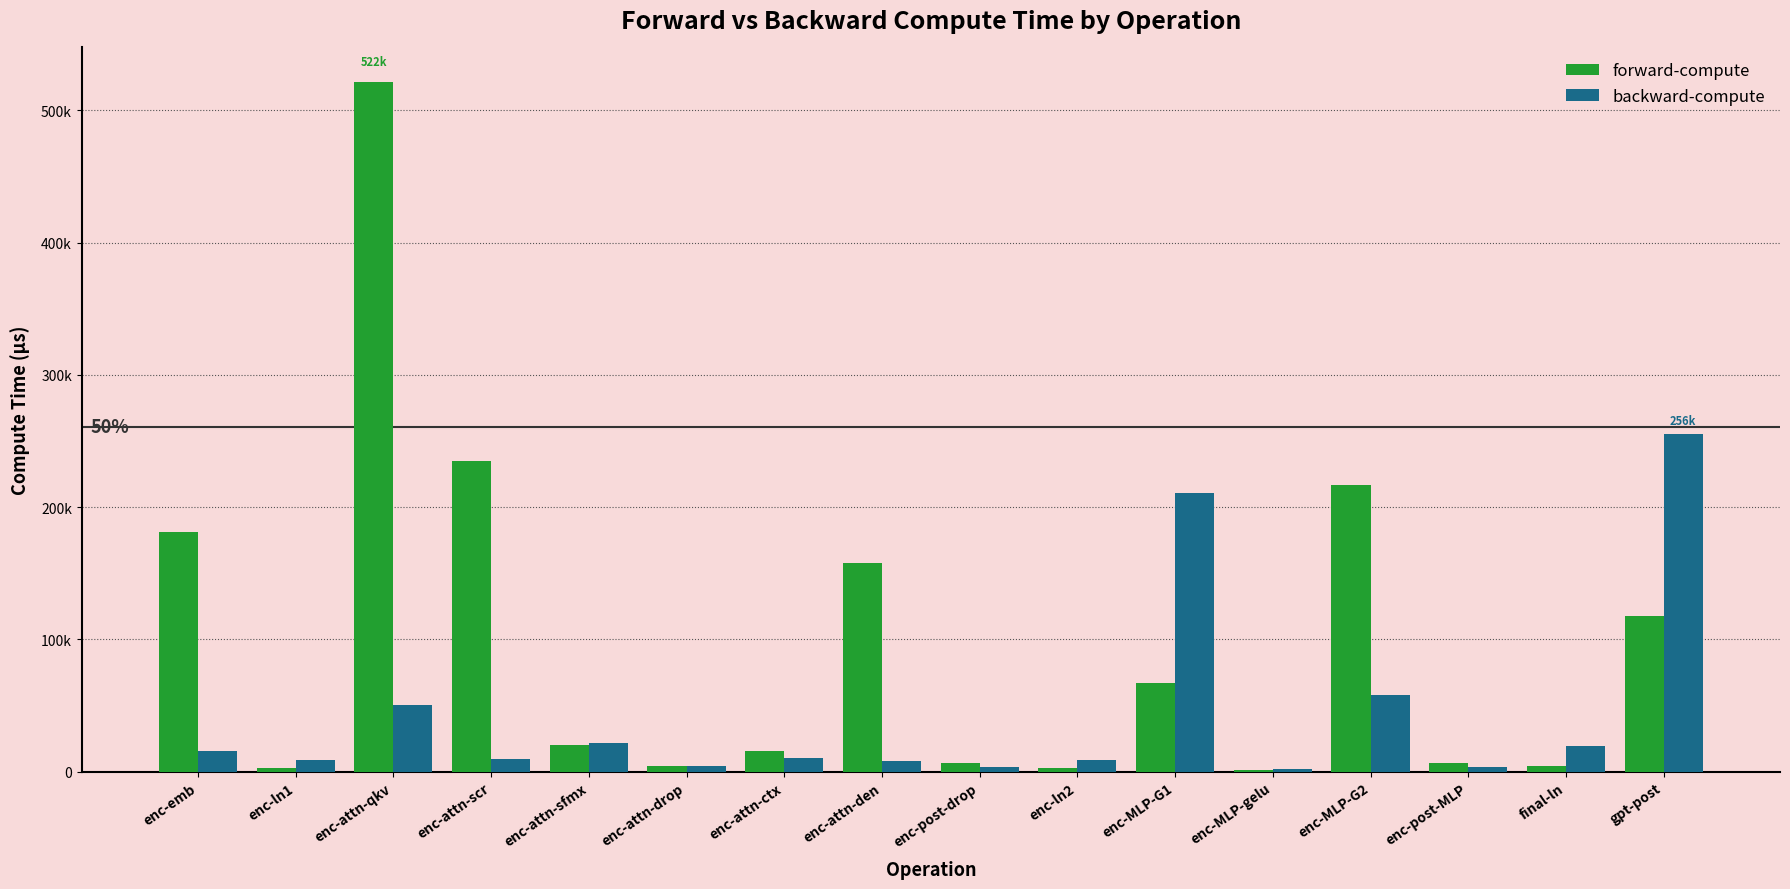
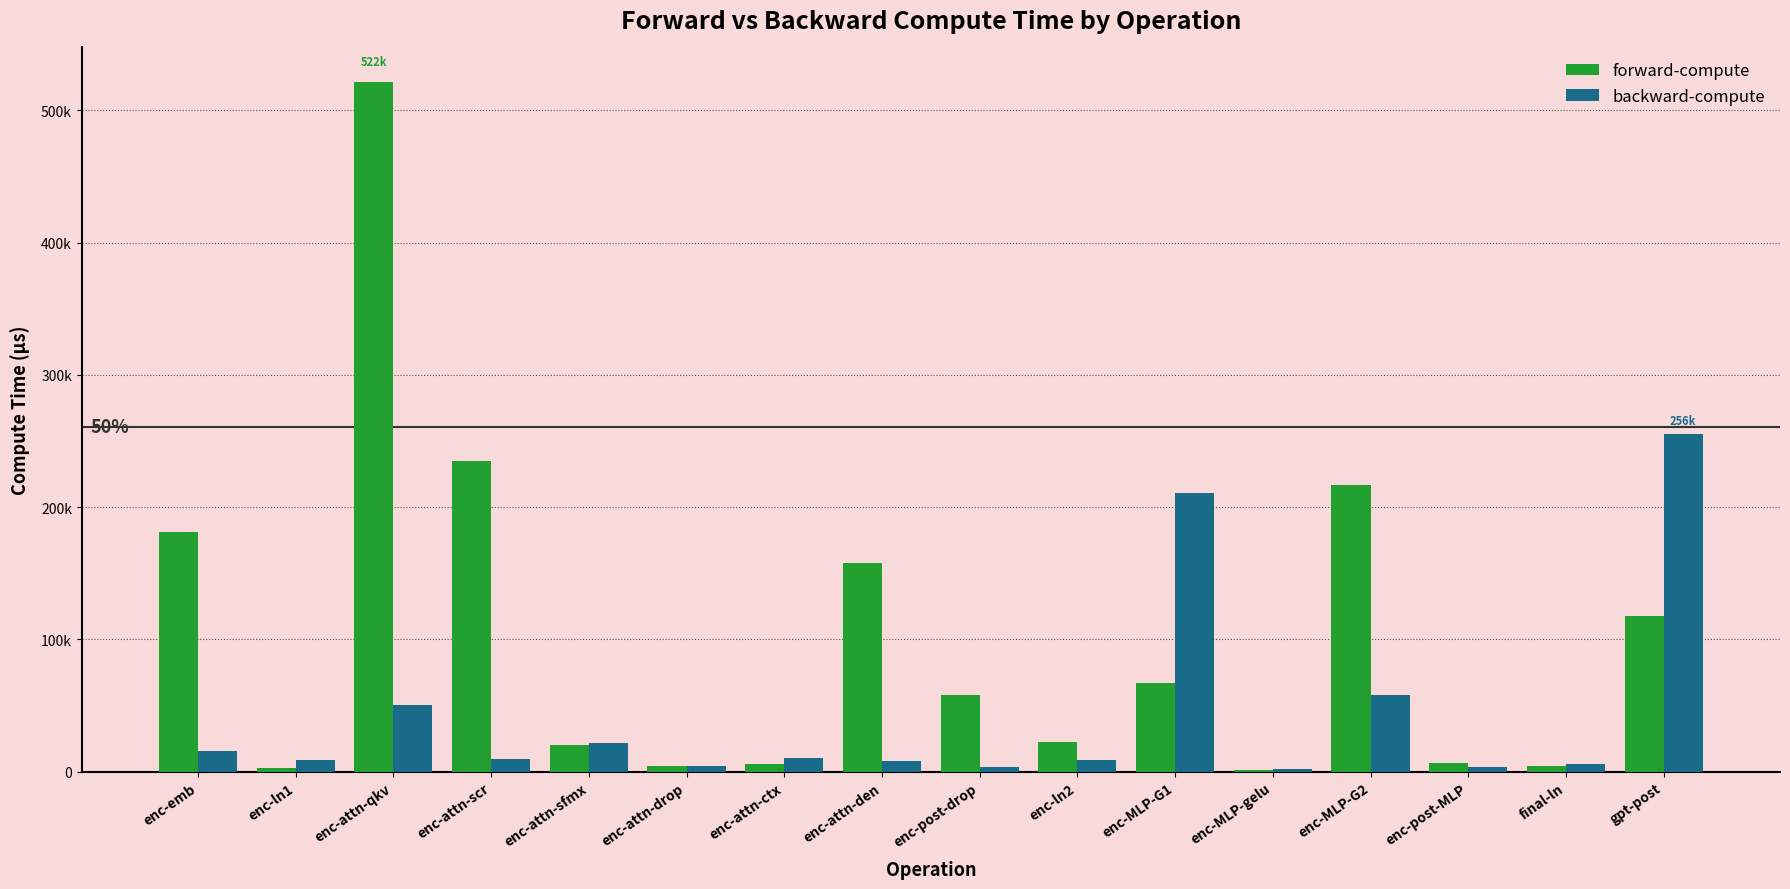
forward-compute, enc-attn-ctx: 16000 -> 6000
forward-compute, enc-post-drop: 6000 -> 58000
forward-compute, enc-ln2: 3000 -> 23000
backward-compute, final-ln: 20000 -> 6000
